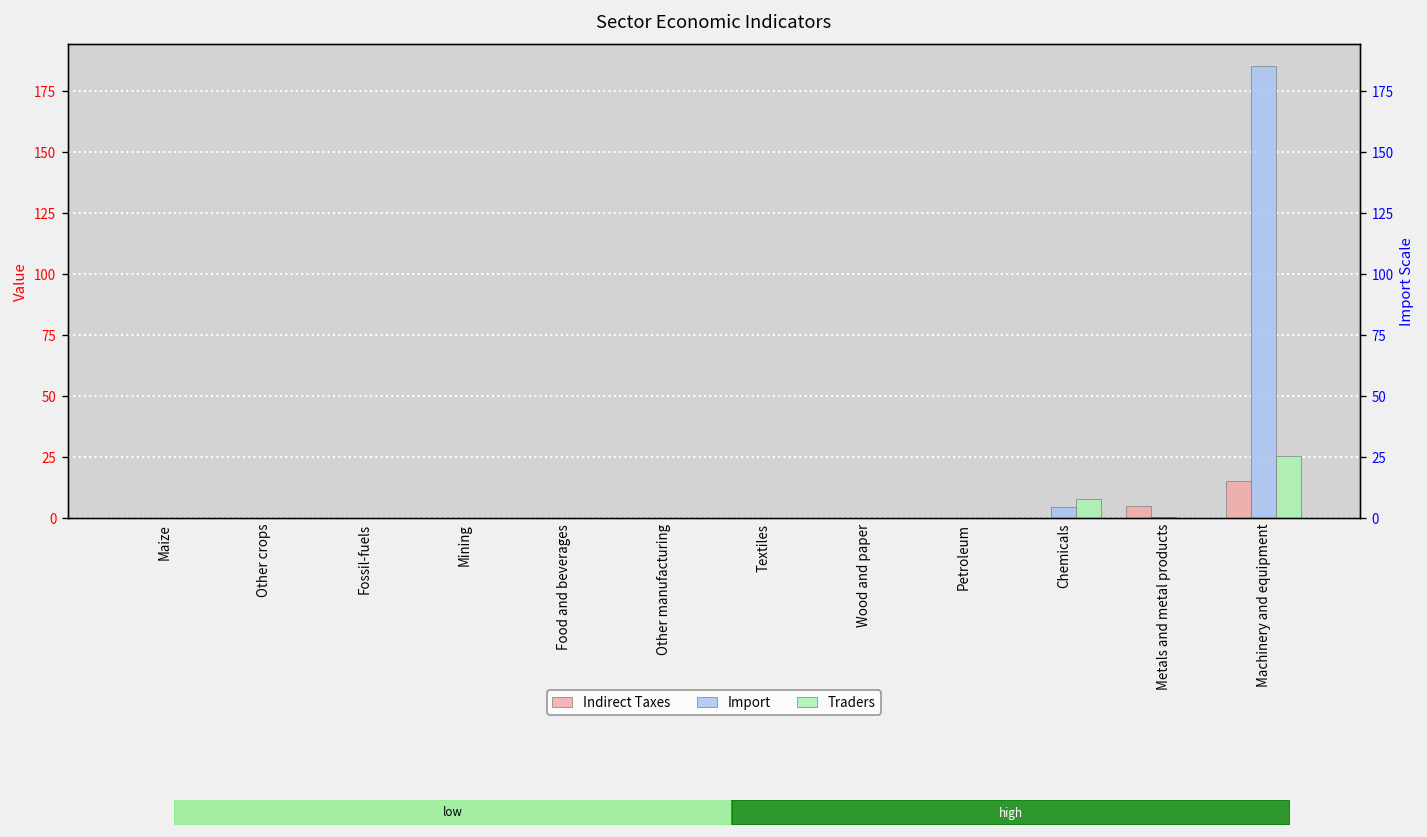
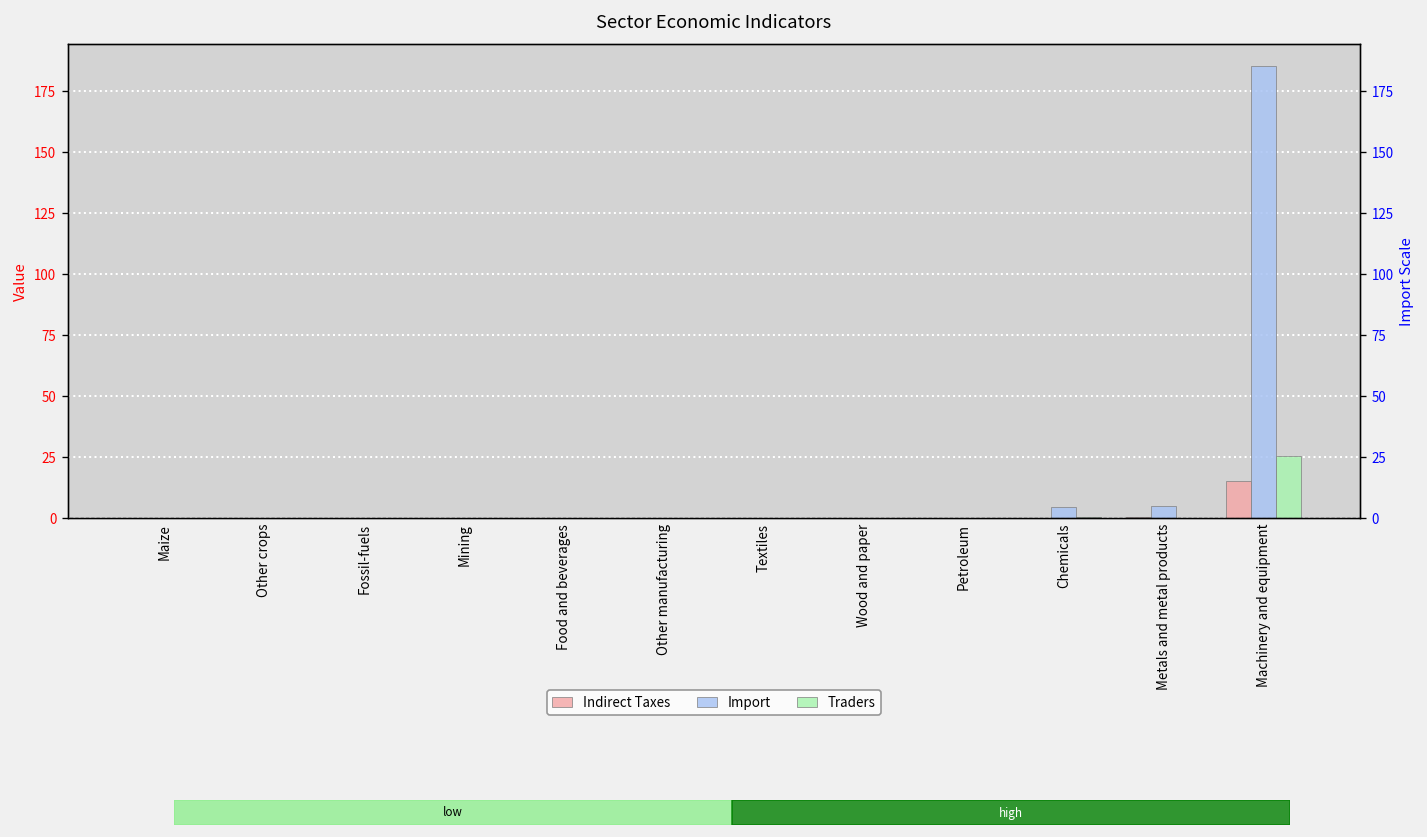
Traders, Chemicals: 8 -> 0
Indirect Taxes, Metals and metal products: 5 -> 0
Import, Metals and metal products: 0 -> 5
